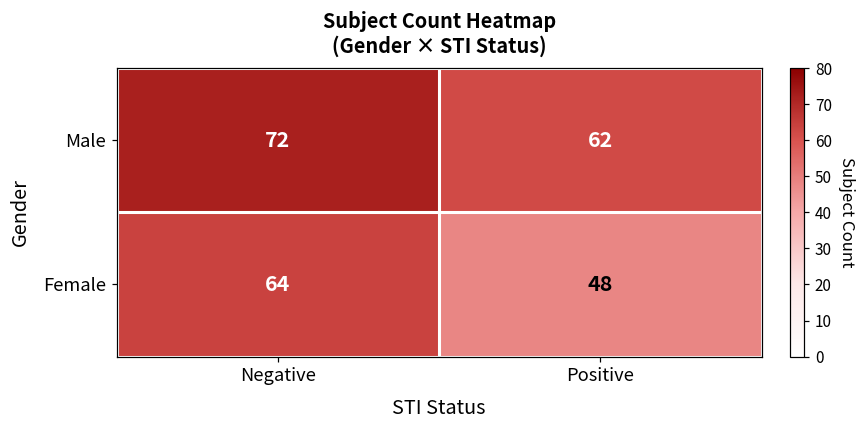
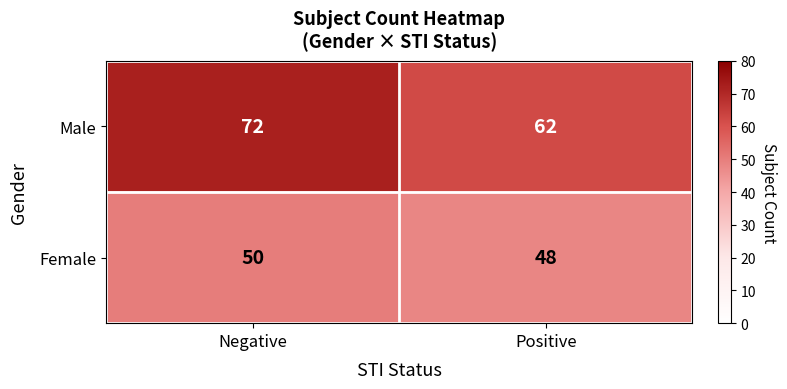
Female, Negative: 64 -> 50
